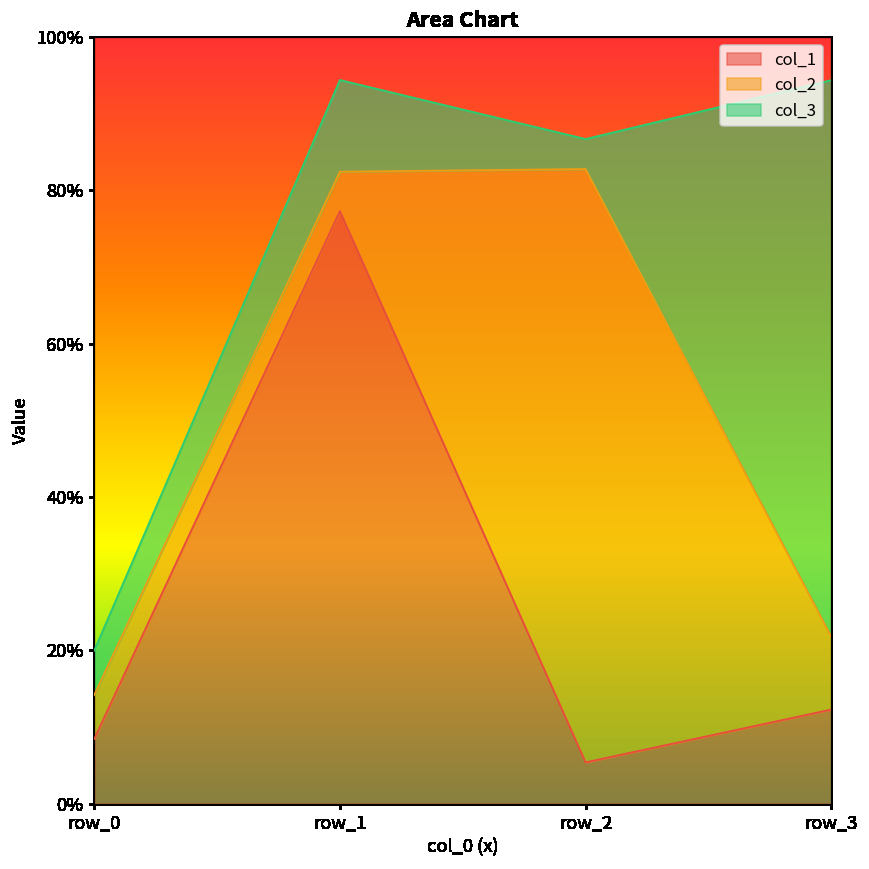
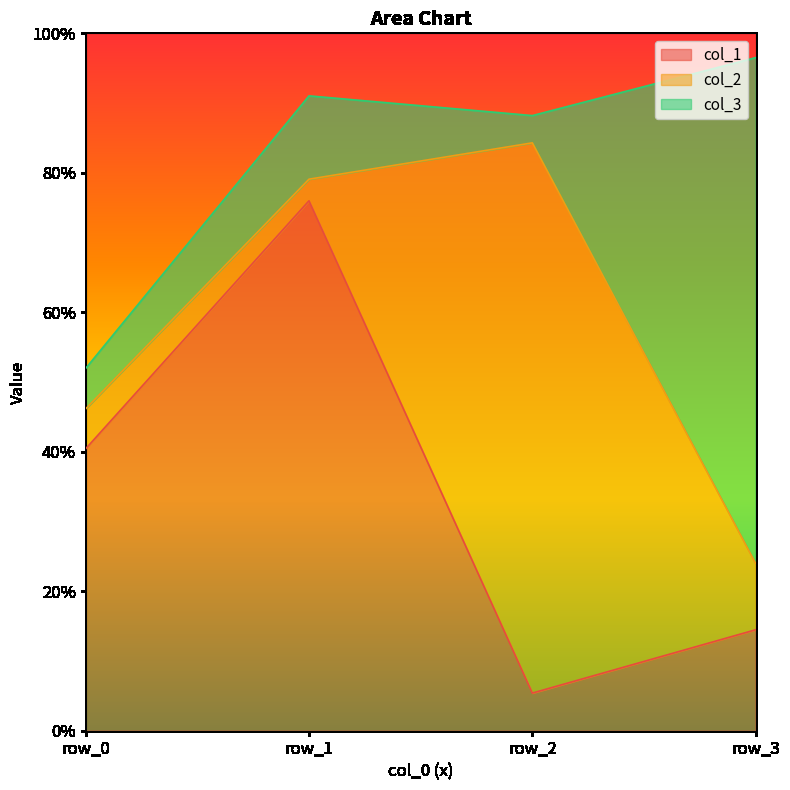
col_1, row_0: 8% -> 40%
col_1, row_1: 77% -> 76%
col_2, row_1: 5% -> 3%
col_2, row_2: 77% -> 79%
col_1, row_3: 12% -> 14%
